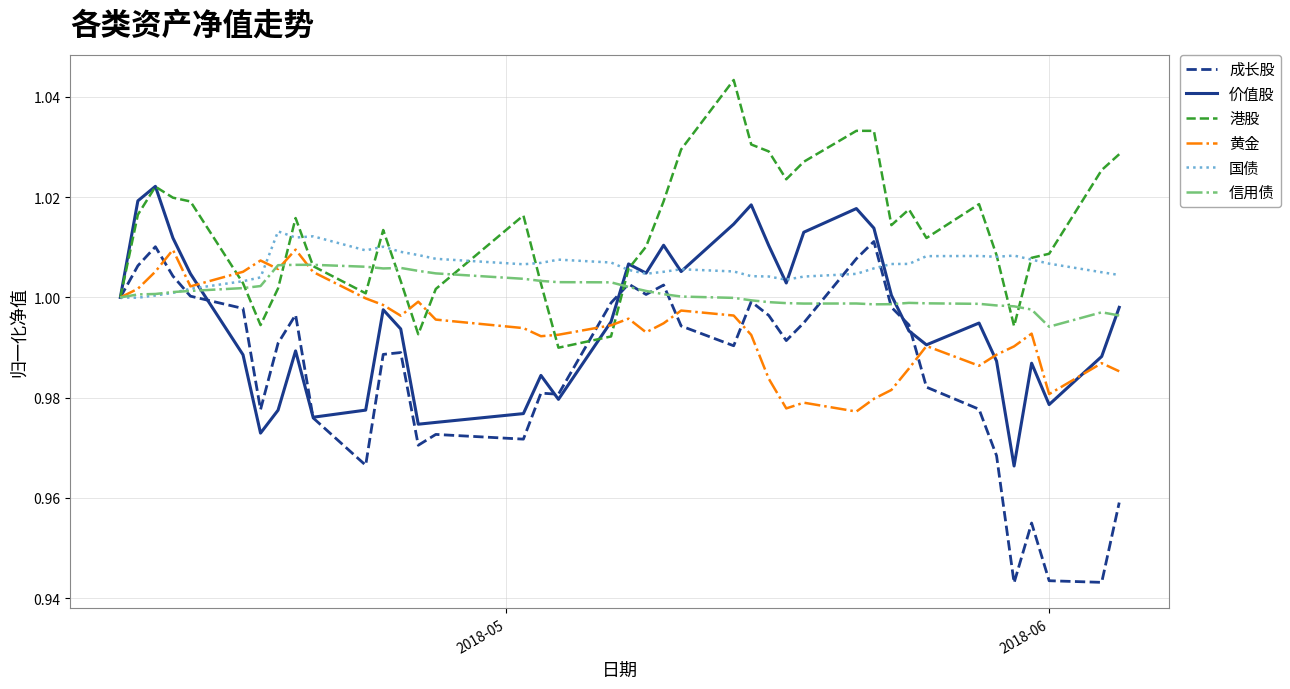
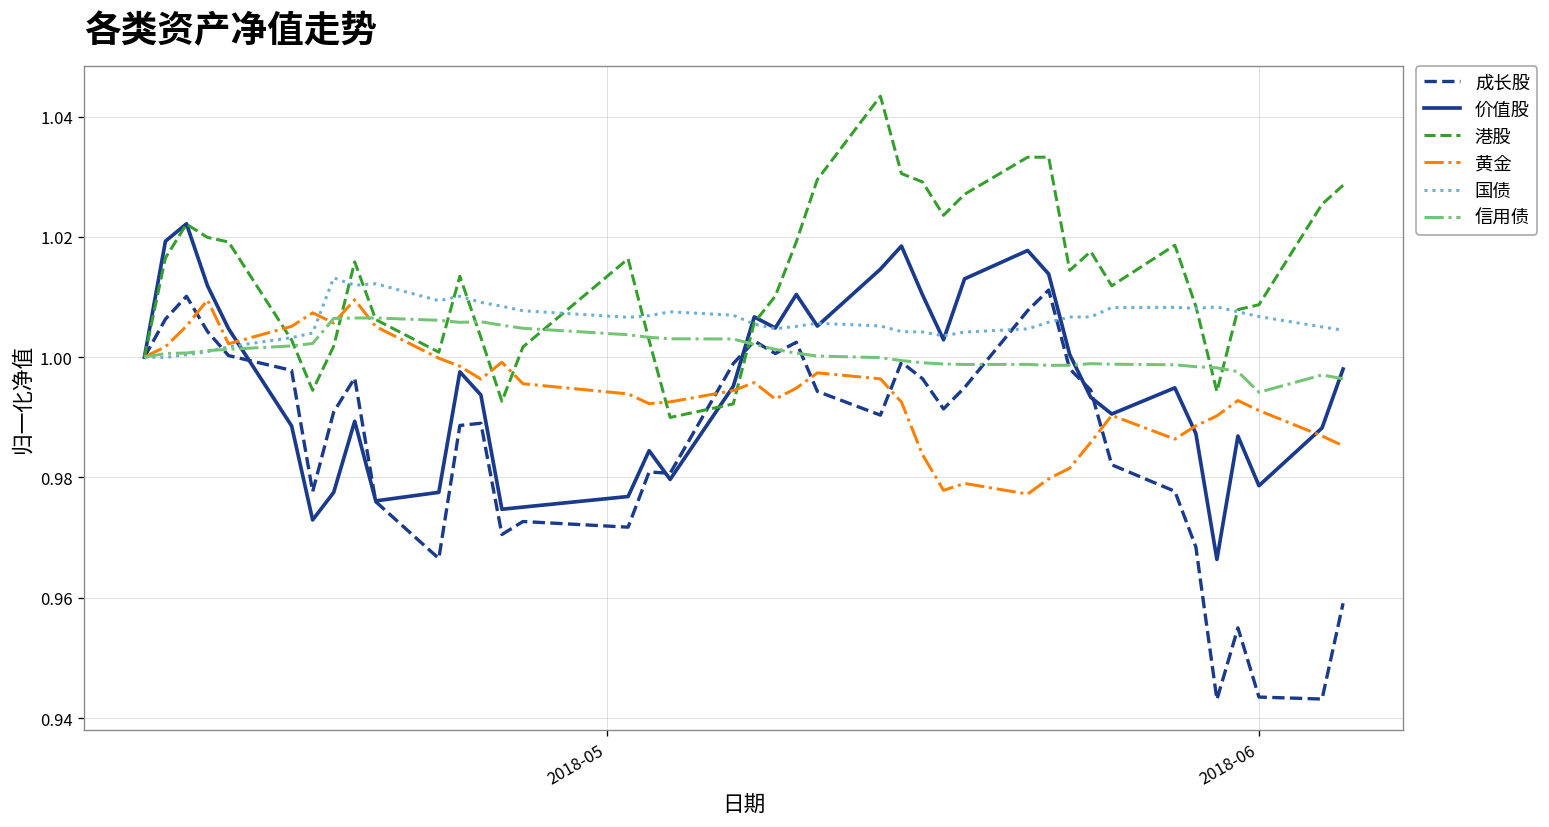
黄金, 2018-06: 0.981 -> 0.991
